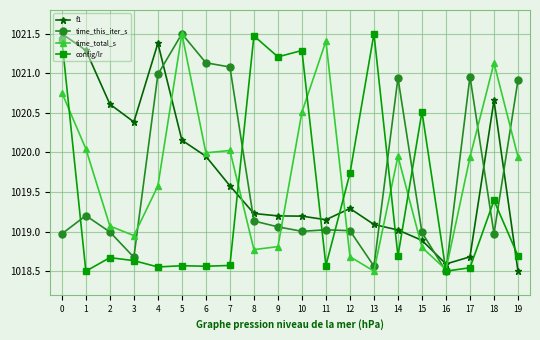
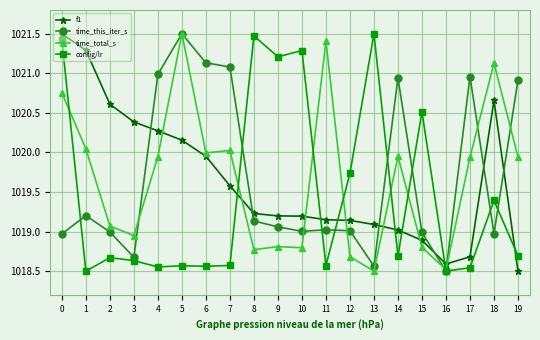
f1, 4: 1021.4 -> 1020.3
time_total_s, 4: 1019.6 -> 1019.9
time_total_s, 10: 1020.5 -> 1018.8
f1, 12: 1019.3 -> 1019.1
